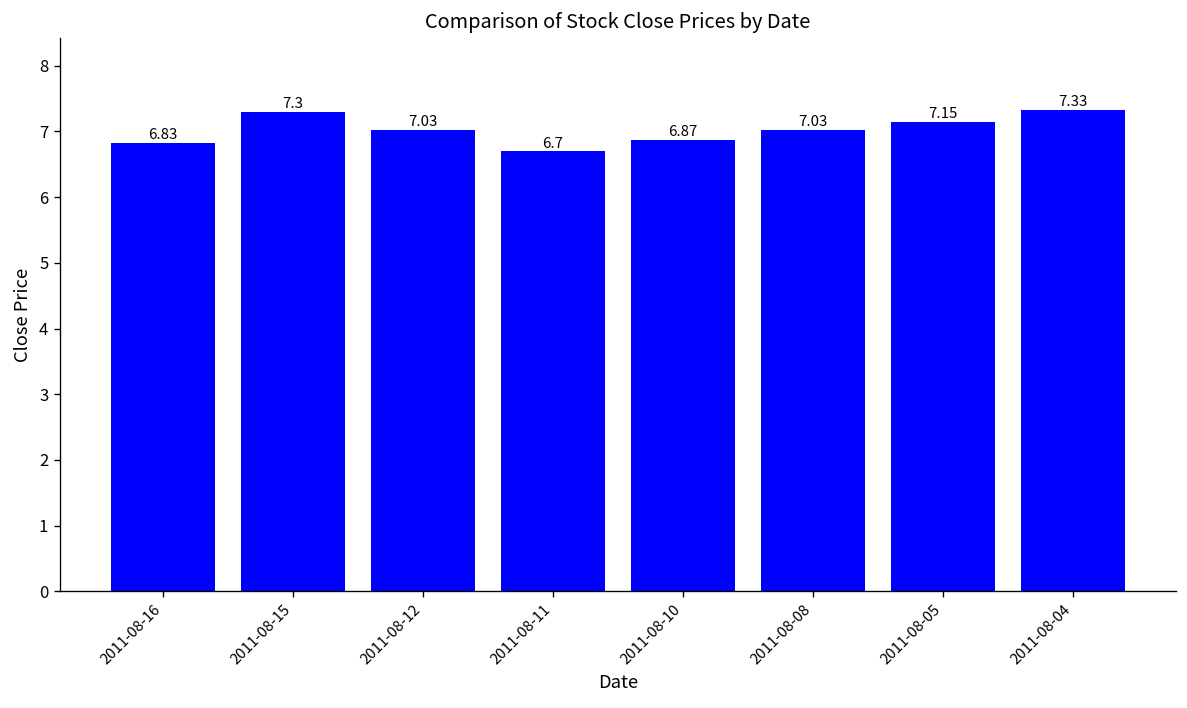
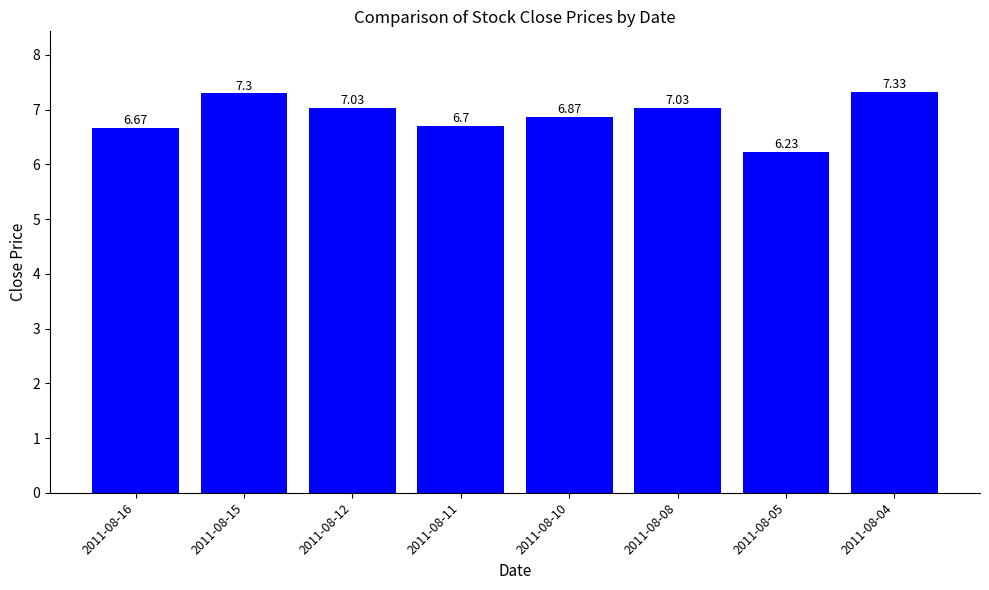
2011-08-16: 6.83 -> 6.67
2011-08-05: 7.15 -> 6.23
